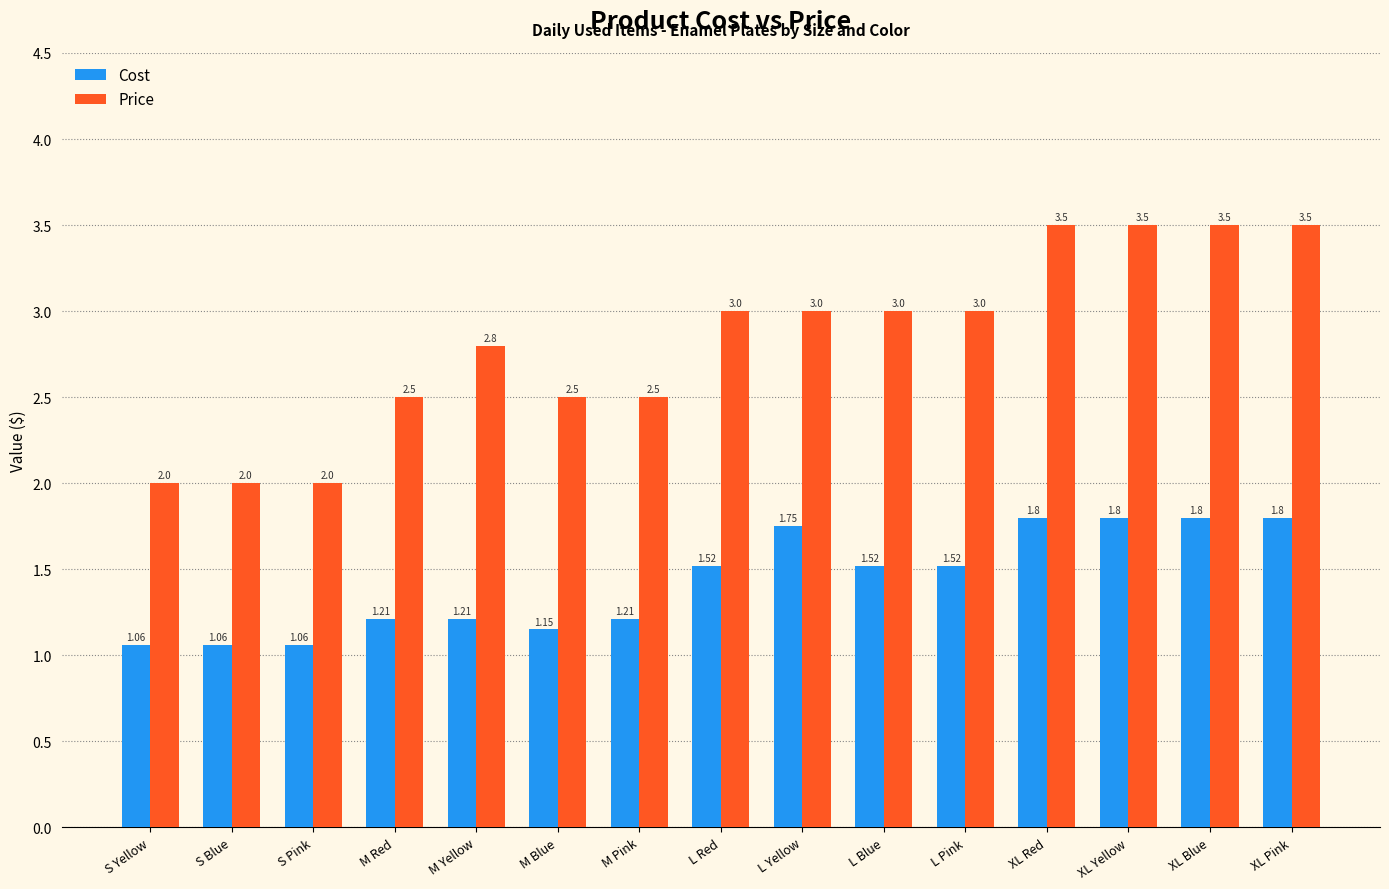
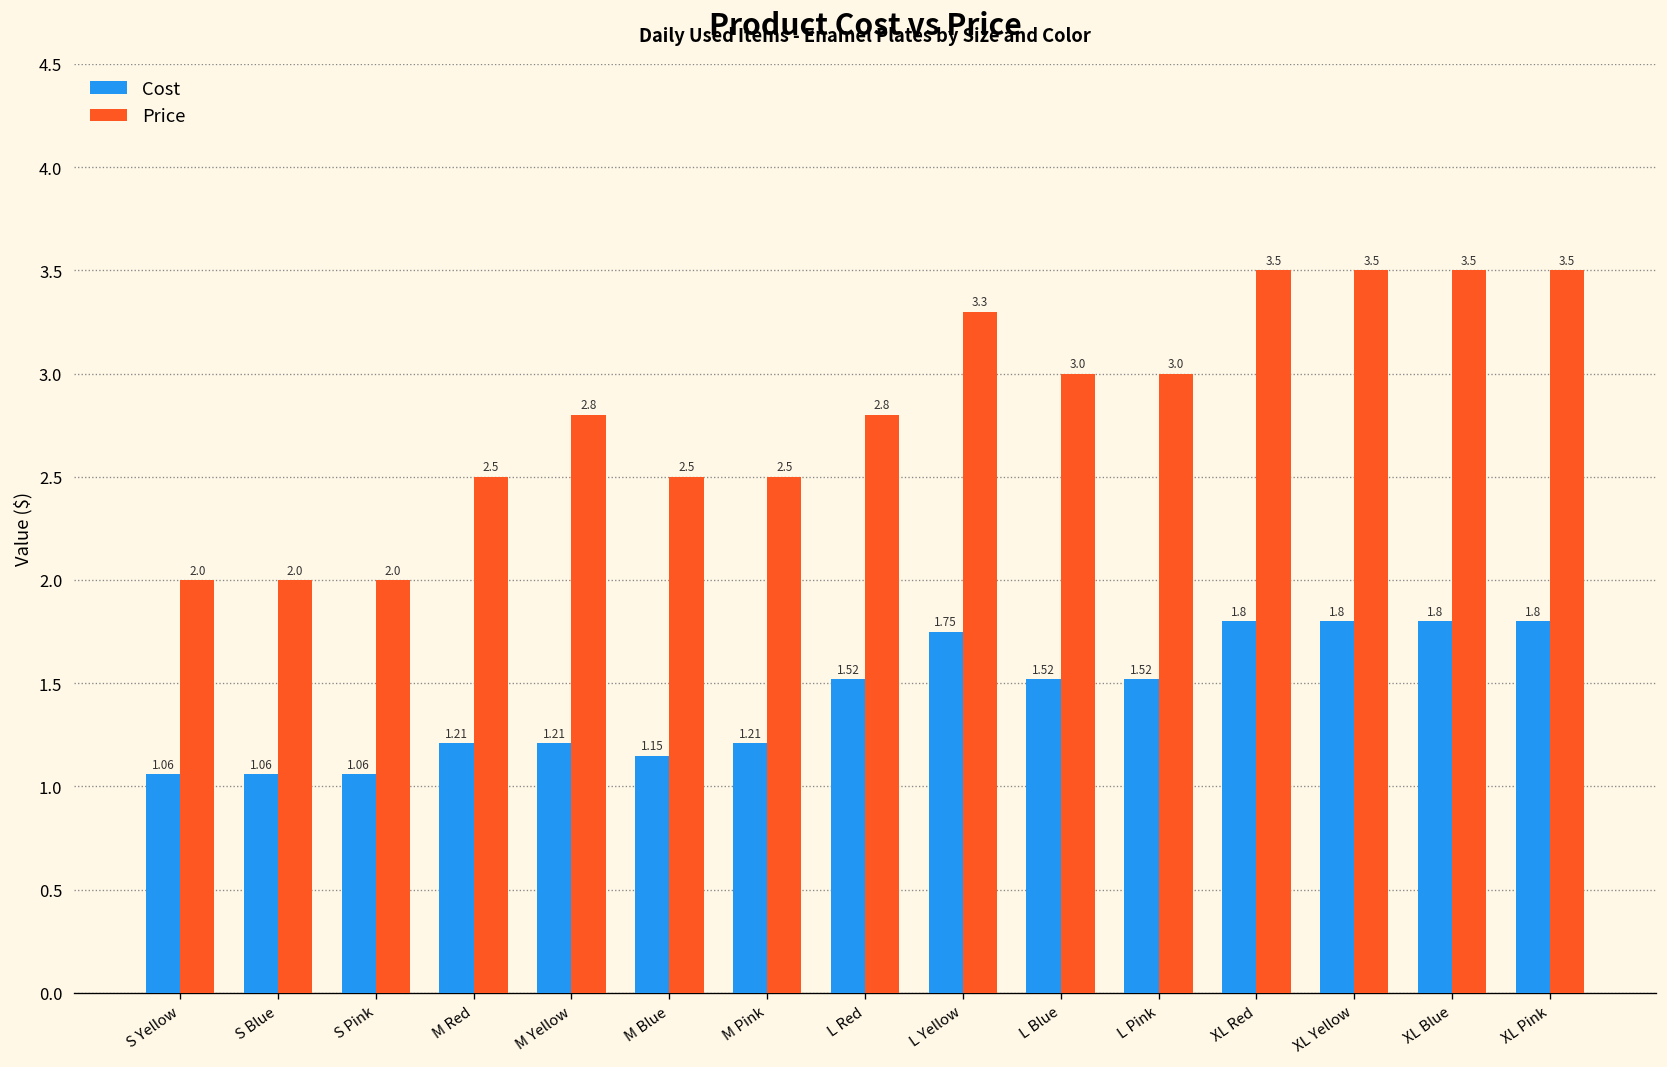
Price, L Red: 3.0 -> 2.8
Price, L Yellow: 3.0 -> 3.3
